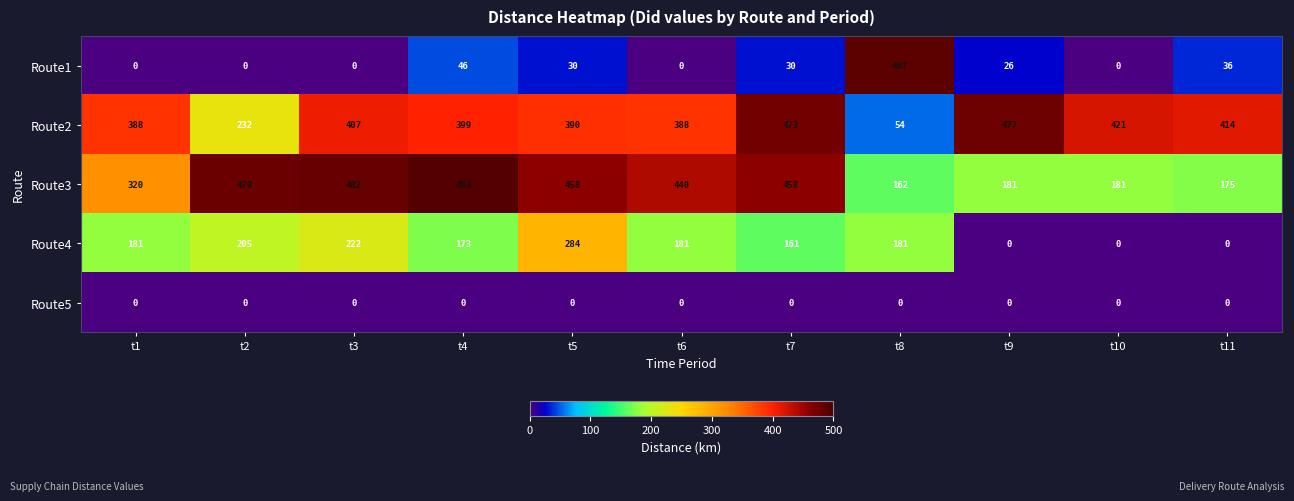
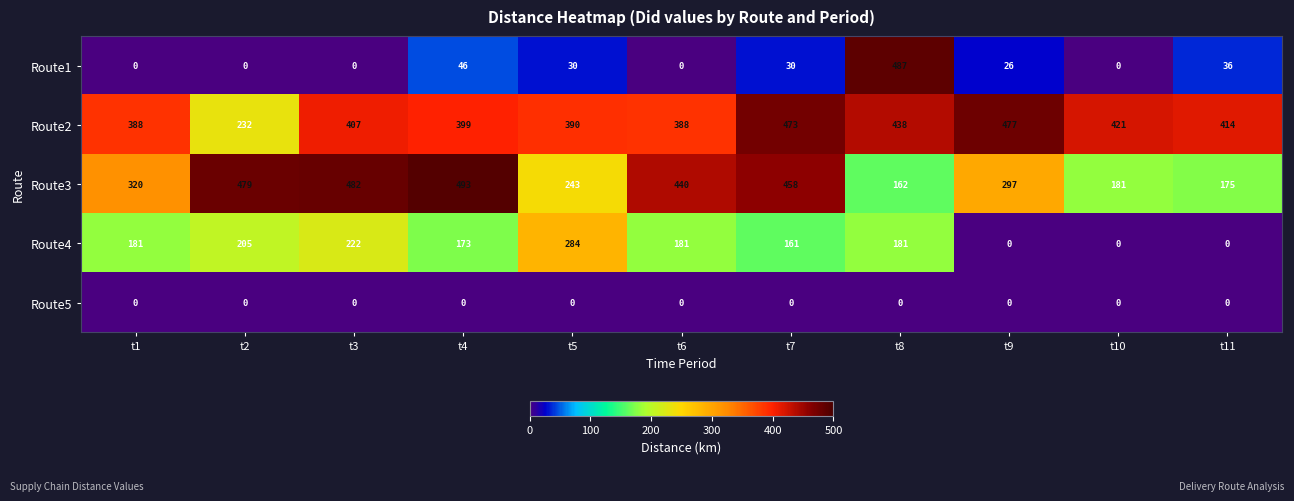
Route2, t8: 54 -> 438
Route3, t5: 458 -> 243
Route3, t9: 181 -> 297
